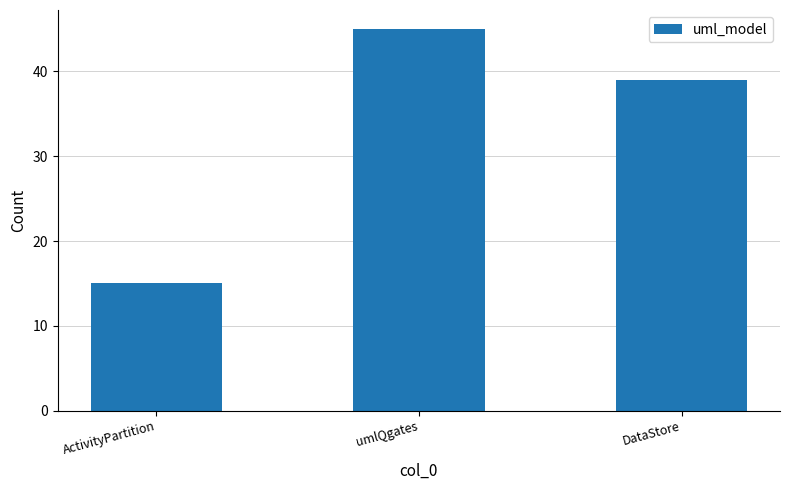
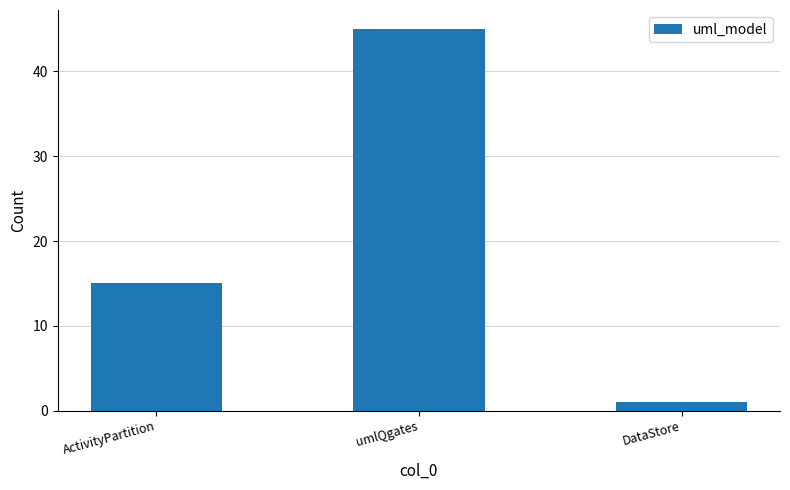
DataStore: 39 -> 1
